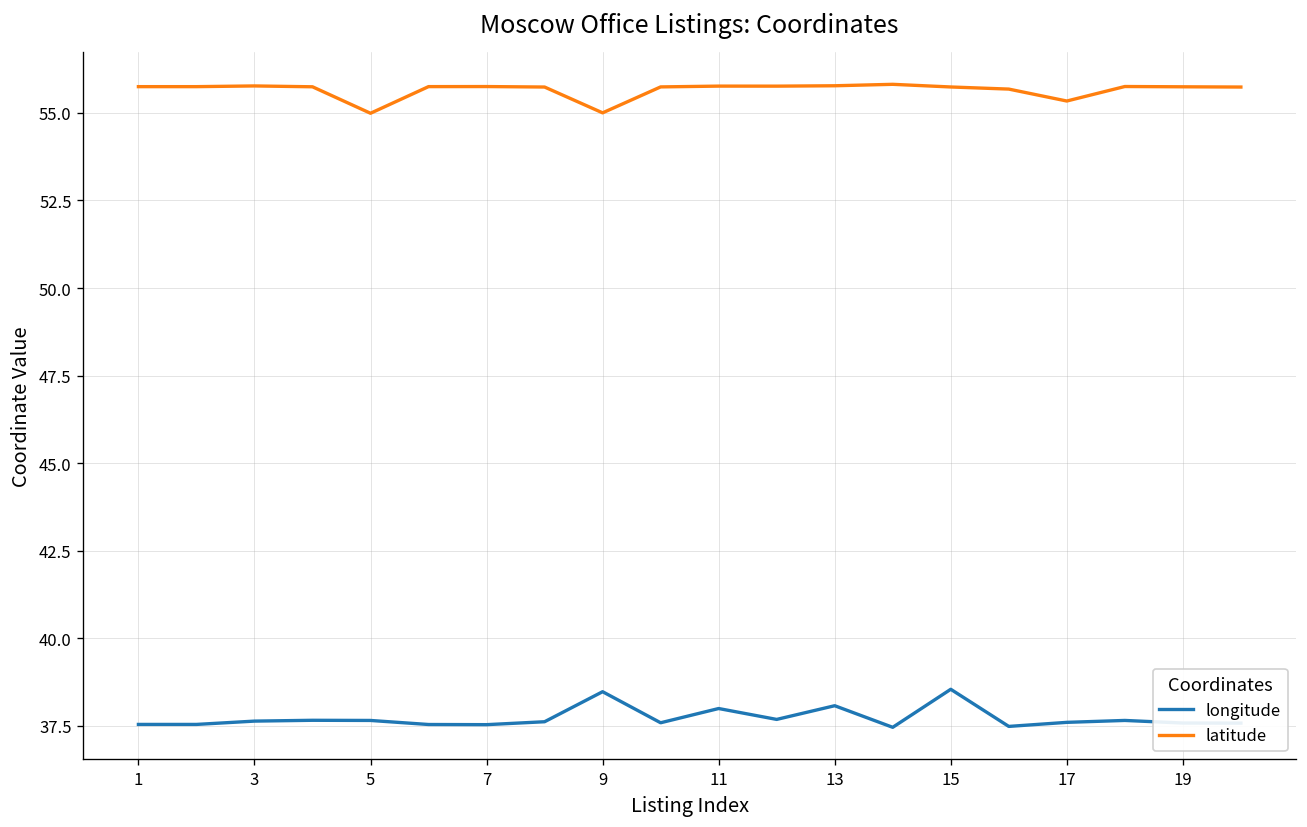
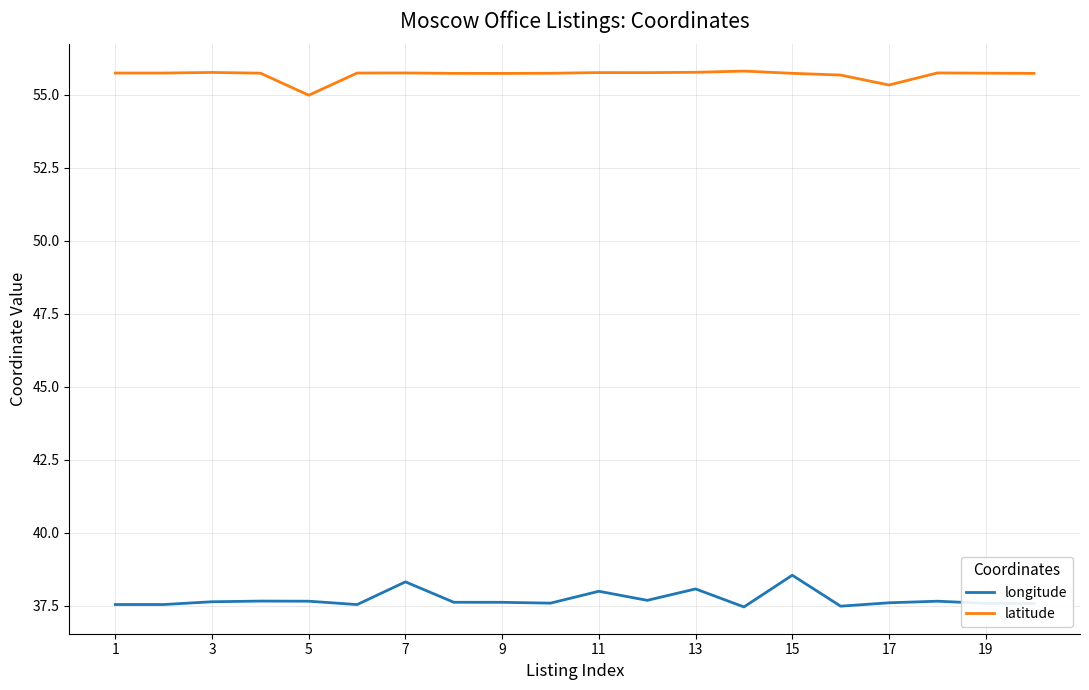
longitude, 7: 37.5 -> 38.3
longitude, 9: 38.5 -> 37.6
latitude, 9: 55.0 -> 55.7
